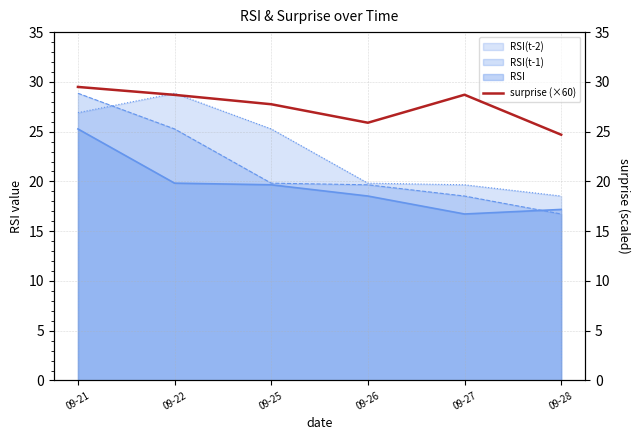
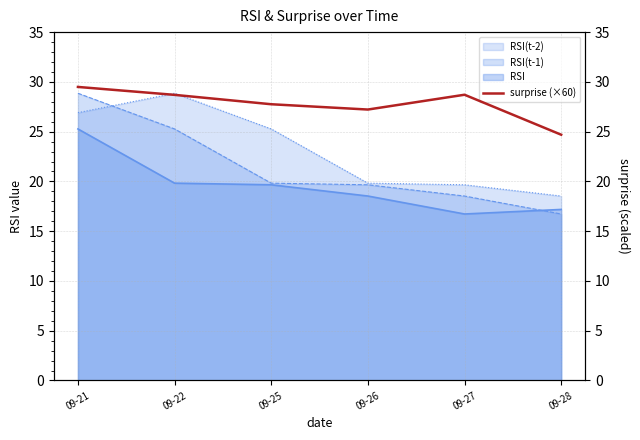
surprise (×60), 09-26: 26 -> 27
